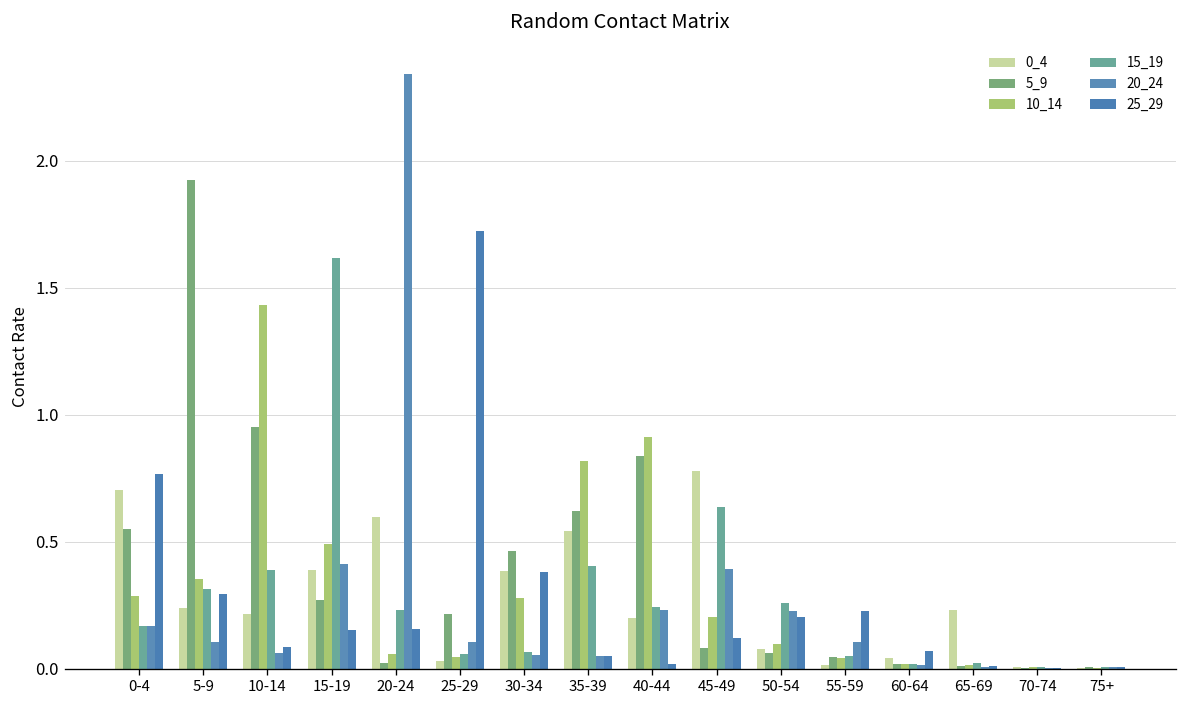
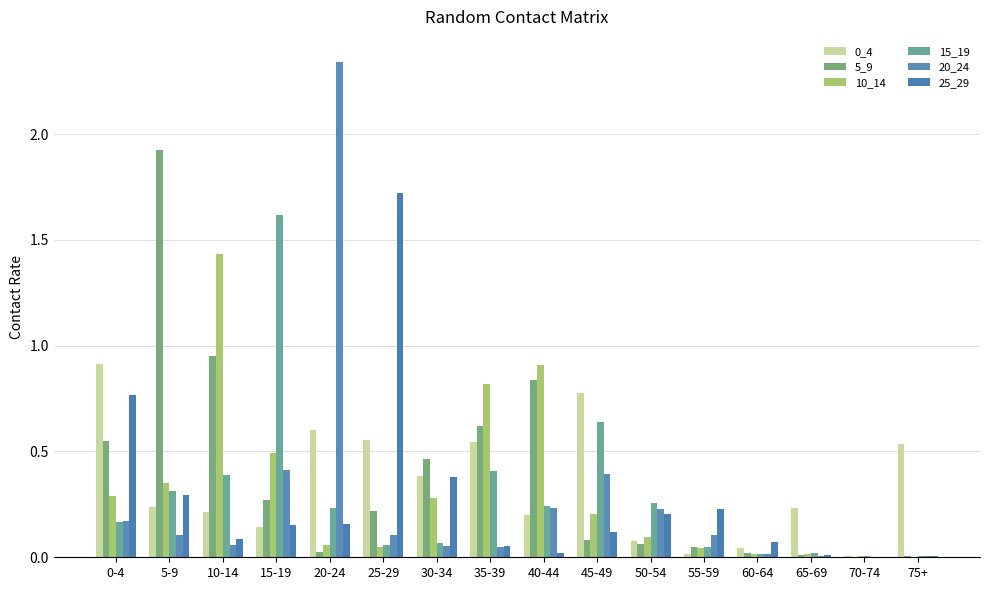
0_4, 0-4: 0.70 -> 0.92
0_4, 15-19: 0.39 -> 0.14
0_4, 25-29: 0.03 -> 0.55
0_4, 75+: 0.00 -> 0.54
